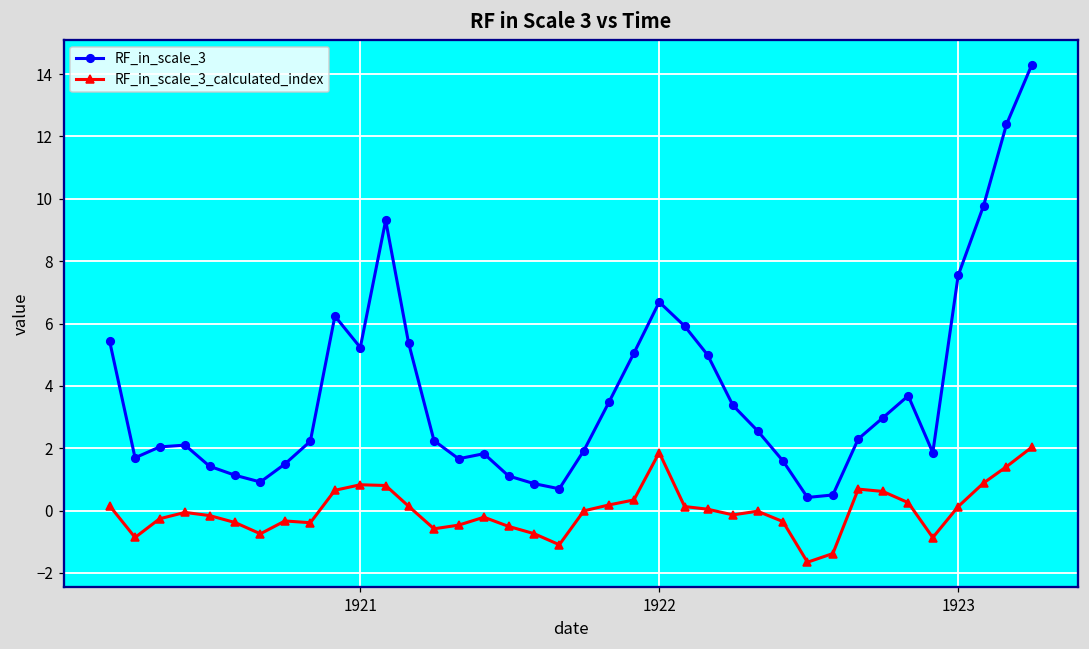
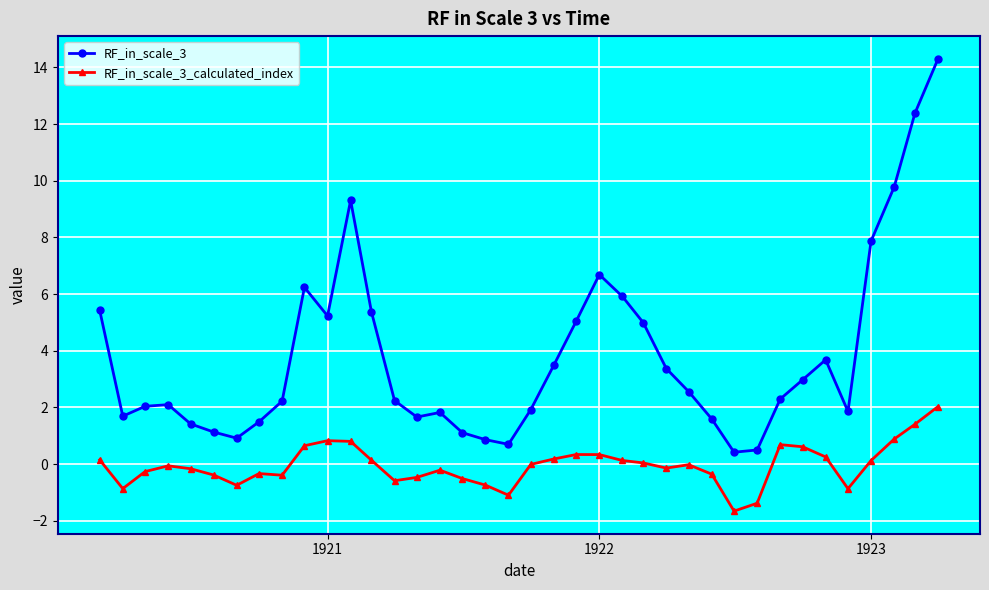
RF_in_scale_3_calculated_index, 1922: 1.9 -> 0.3
RF_in_scale_3, 1923: 7.5 -> 7.9
